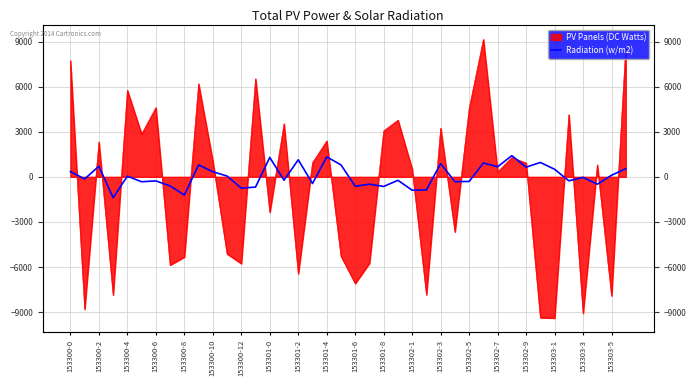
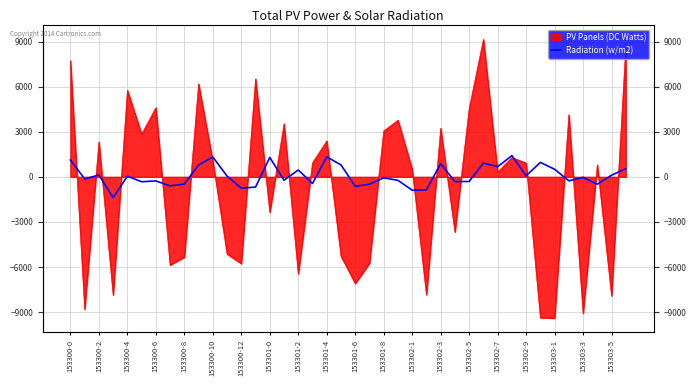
Radiation (w/m2), 153300-0: 300 -> 1100
Radiation (w/m2), 153300-2: 700 -> 100
Radiation (w/m2), 153300-8: -1200 -> -500
Radiation (w/m2), 153300-10: 300 -> 1300
Radiation (w/m2), 153301-2: 1100 -> 500
Radiation (w/m2), 153301-8: -600 -> -100
Radiation (w/m2), 153302-9: 600 -> 100
